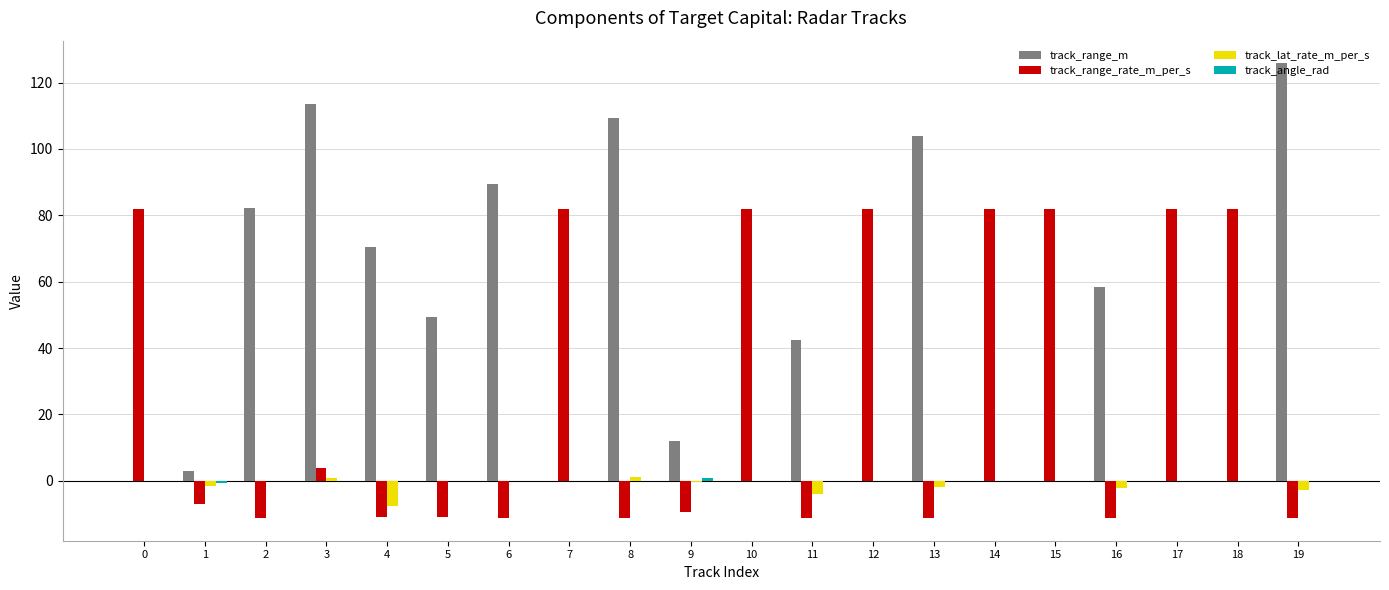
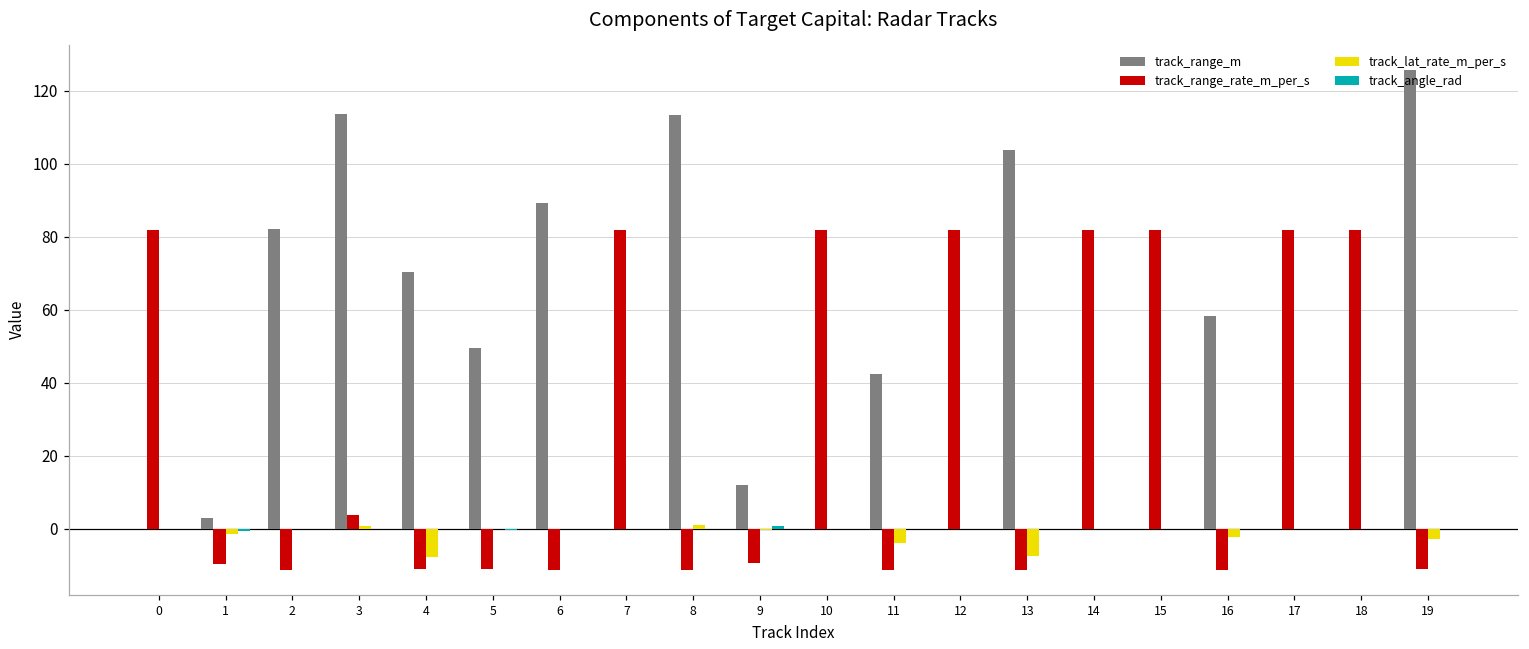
track_range_rate_m_per_s, 1: -7 -> -10
track_range_m, 8: 109 -> 114
track_lat_rate_m_per_s, 13: -2 -> -7
